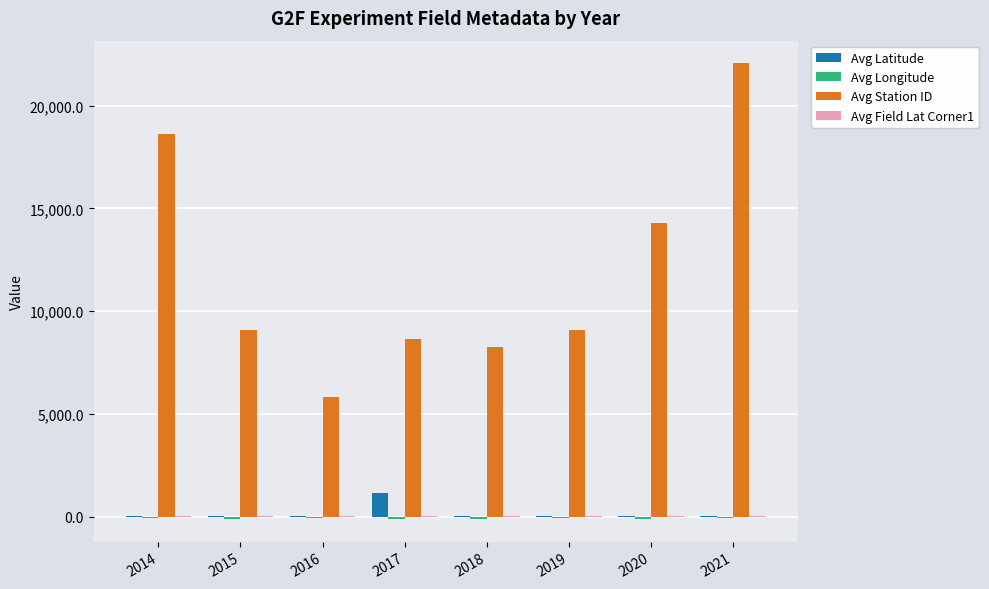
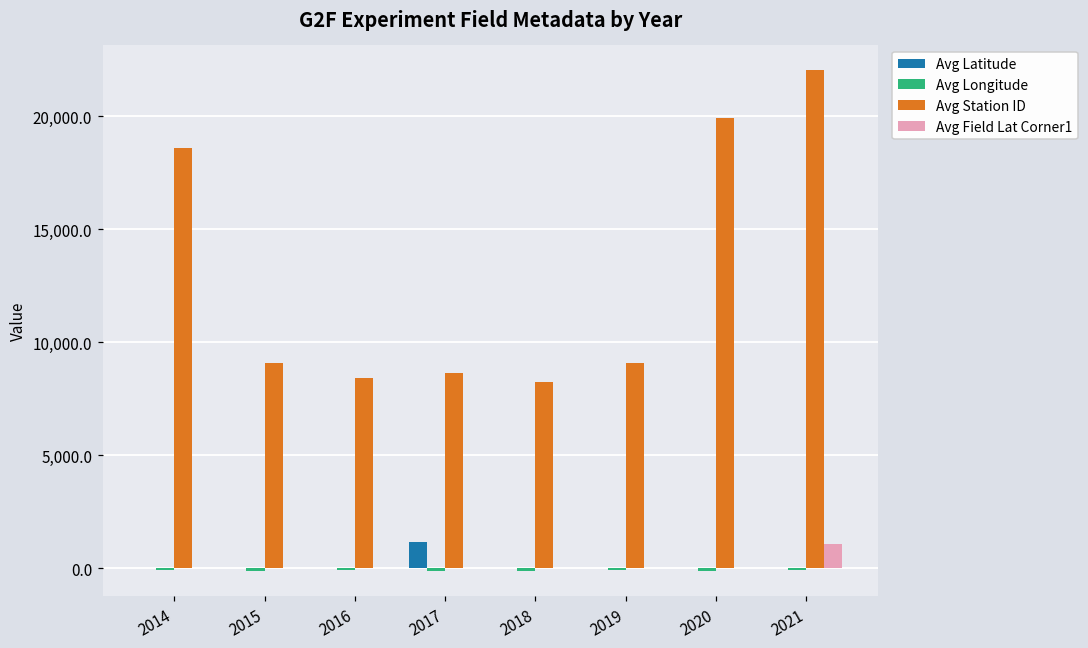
Avg Station ID, 2016: 5,800 -> 8,400
Avg Station ID, 2020: 14,300 -> 19,900
Avg Field Lat Corner1, 2021: 0 -> 1,100
